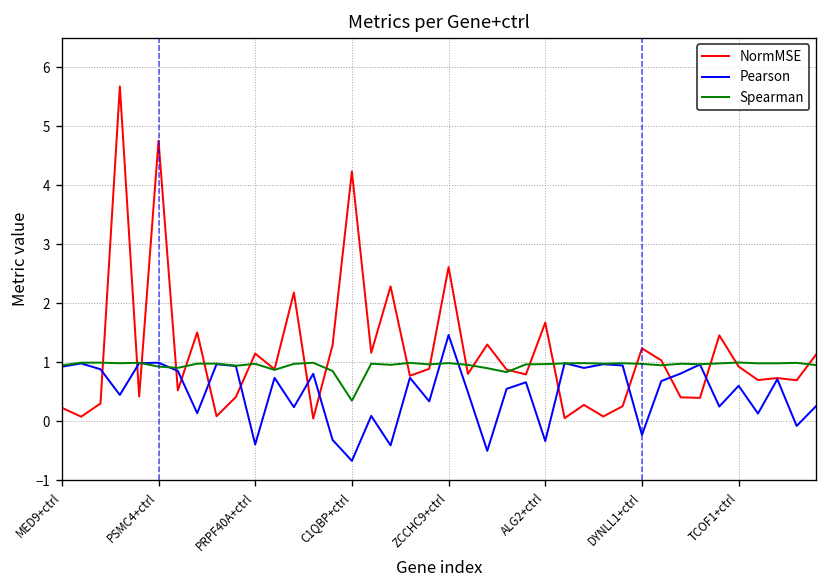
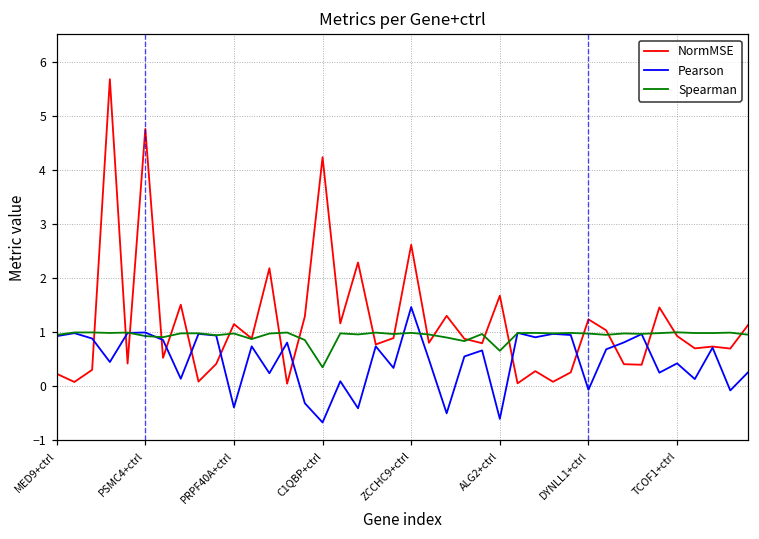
Pearson, ALG2+ctrl: -0.3 -> -0.6
Spearman, ALG2+ctrl: 1.0 -> 0.7
Pearson, DYNLL1+ctrl: -0.2 -> -0.1
Pearson, TCOF1+ctrl: 0.6 -> 0.4
